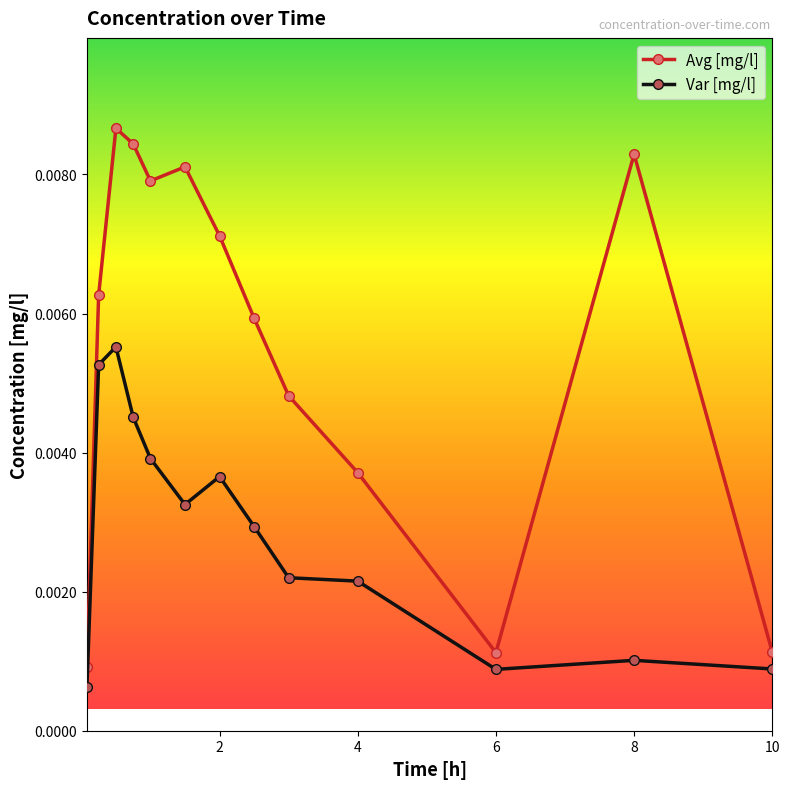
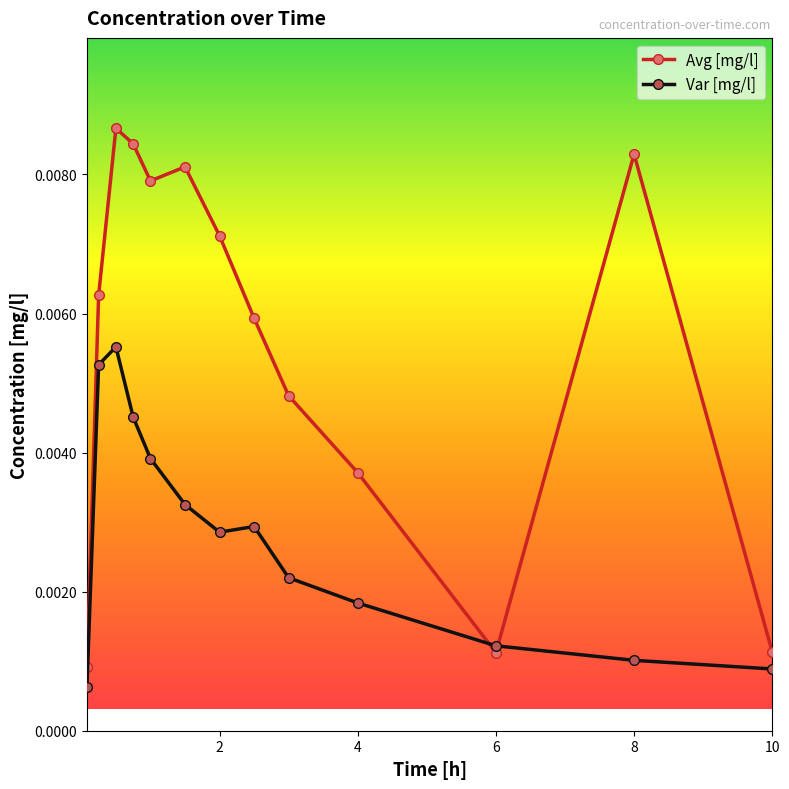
Var [mg/l], 2: 0.0037 -> 0.0029
Var [mg/l], 4: 0.0022 -> 0.0018
Var [mg/l], 6: 0.0009 -> 0.0012
